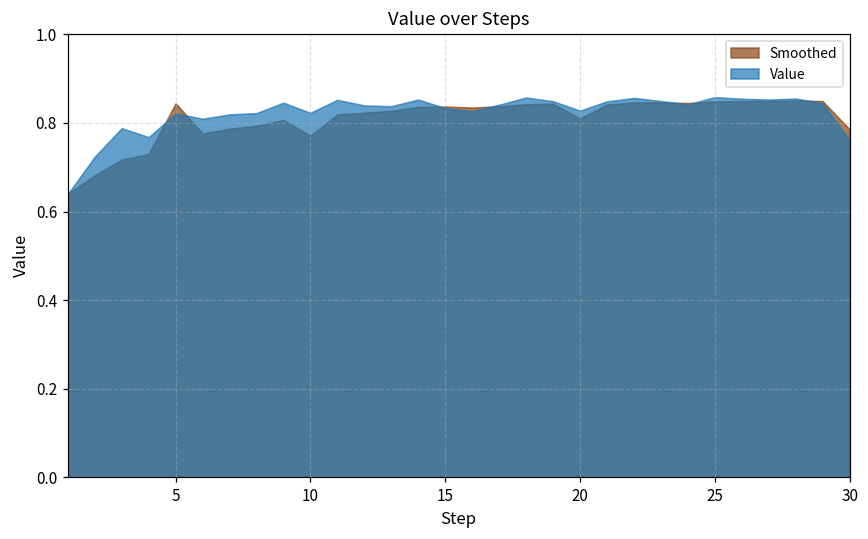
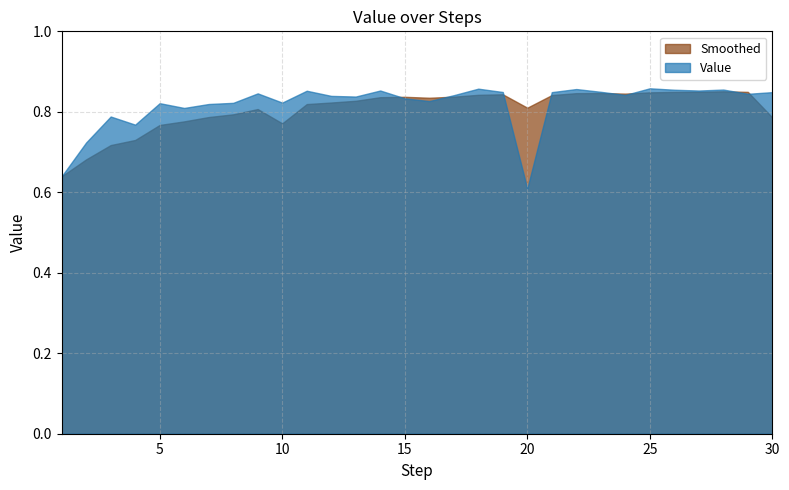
Smoothed, 5: 0.84 -> 0.77
Value, 20: 0.83 -> 0.61
Value, 30: 0.76 -> 0.85
